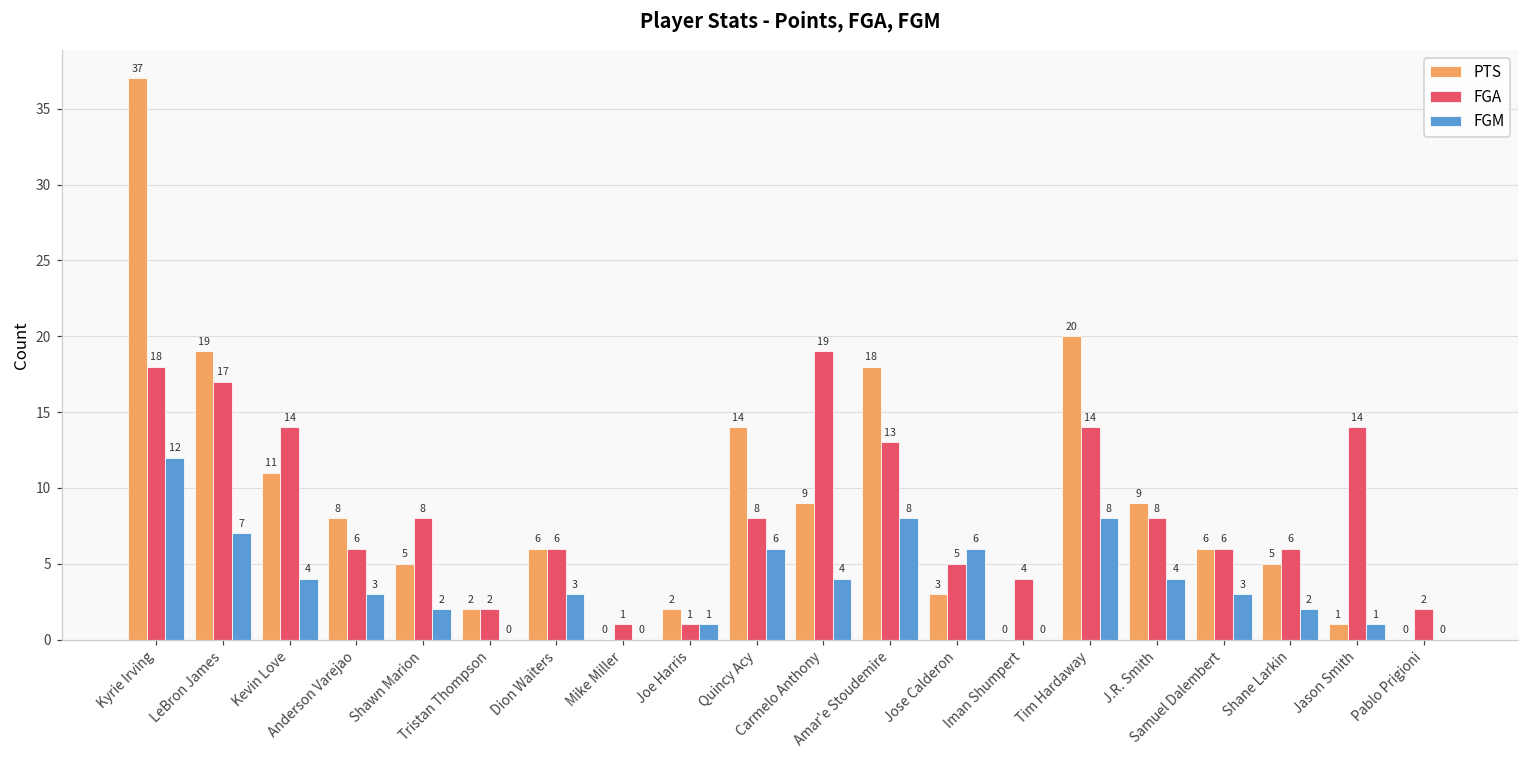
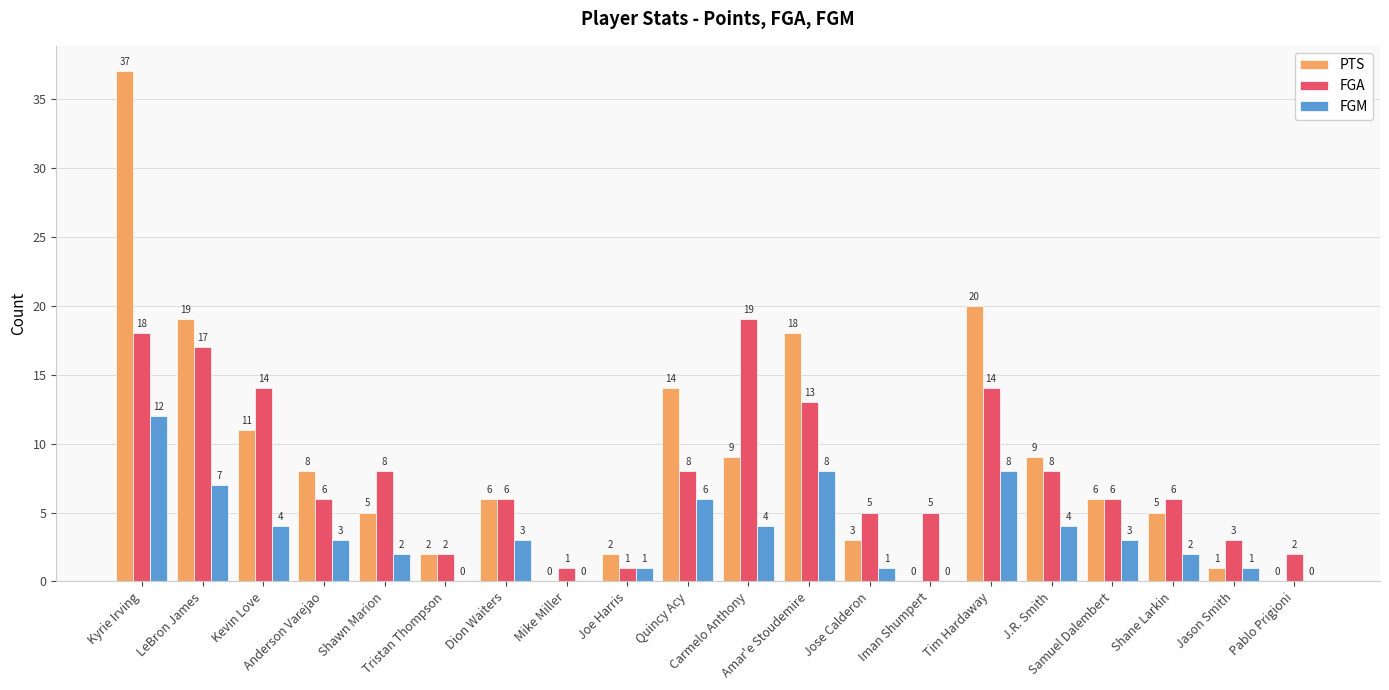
FGM, Jose Calderon: 6 -> 1
FGA, Iman Shumpert: 4 -> 5
FGA, Jason Smith: 14 -> 3
